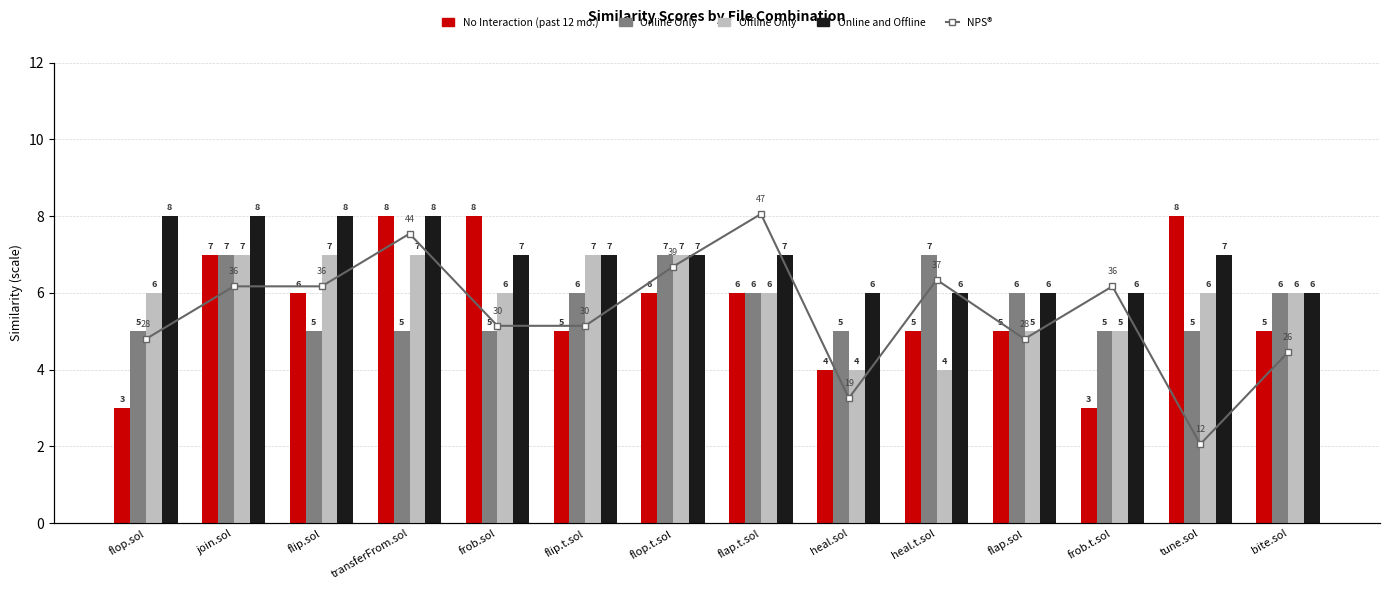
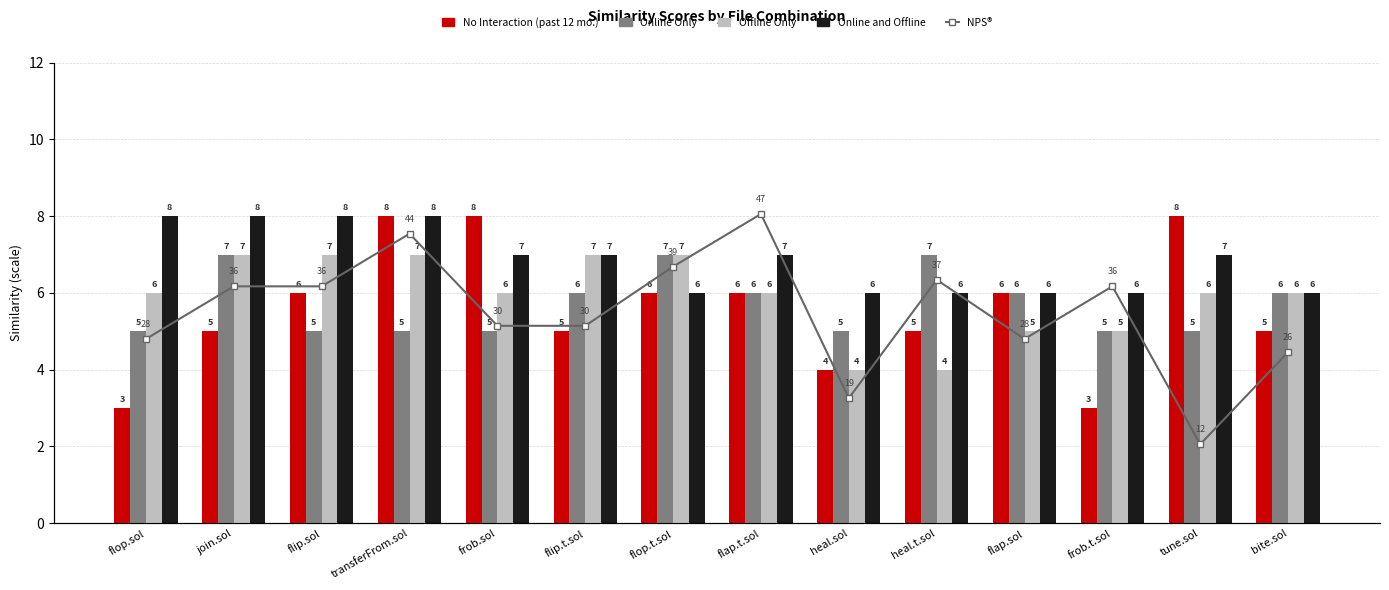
No Interaction (past 12 mo.), join.sol: 7 -> 5
Online and Offline, flop.t.sol: 7 -> 6
No Interaction (past 12 mo.), flap.sol: 5 -> 6
